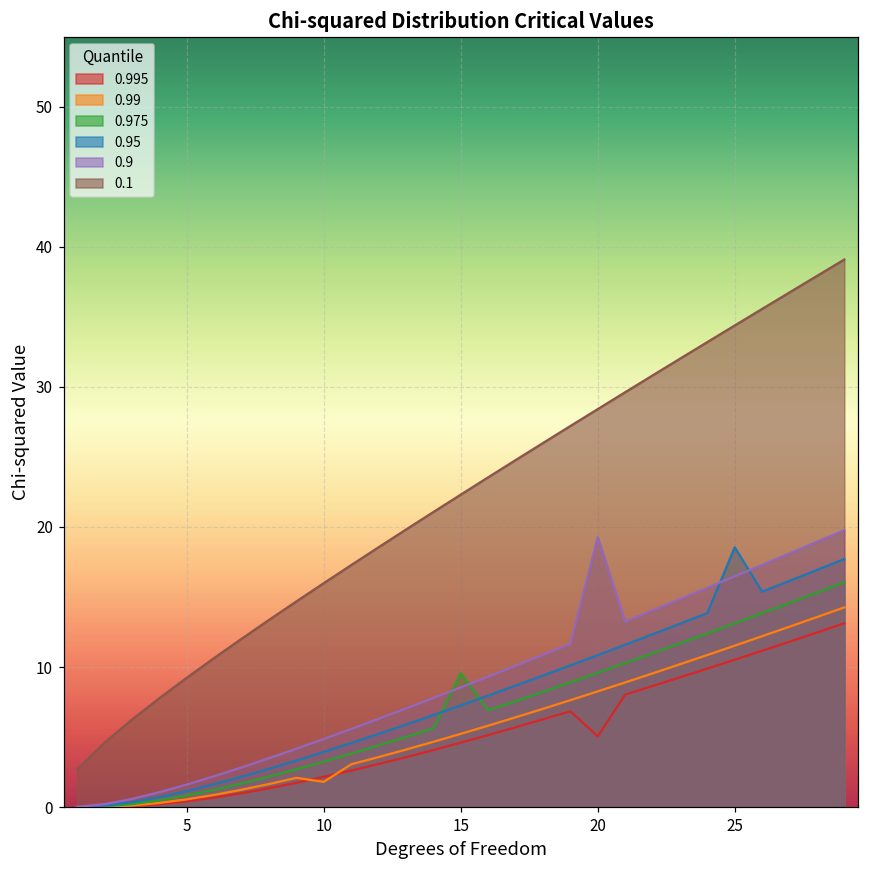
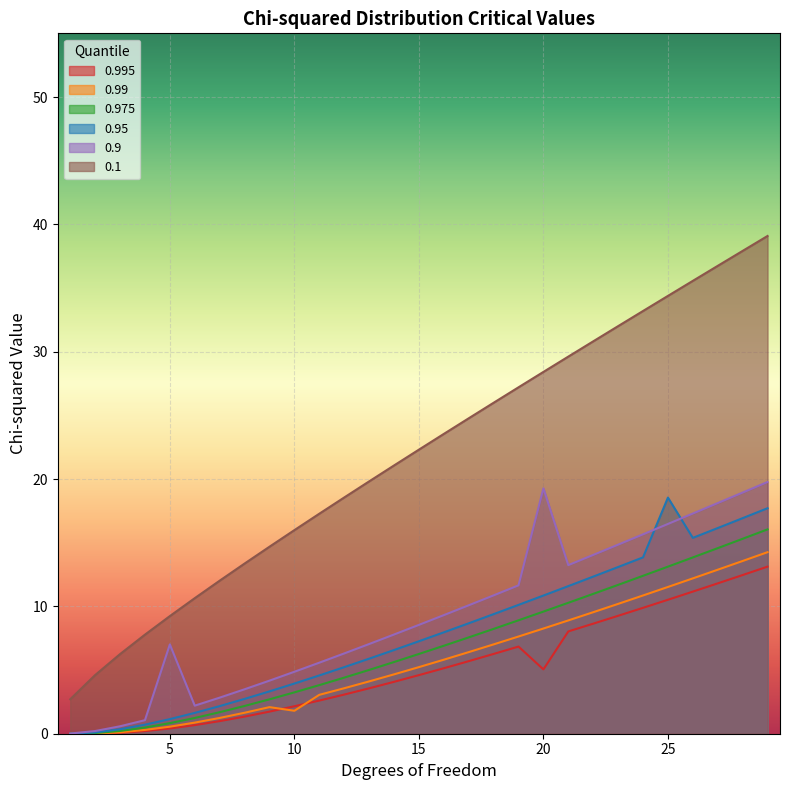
0.9, 5: 1.6 -> 7.0
0.975, 15: 9.6 -> 6.3
